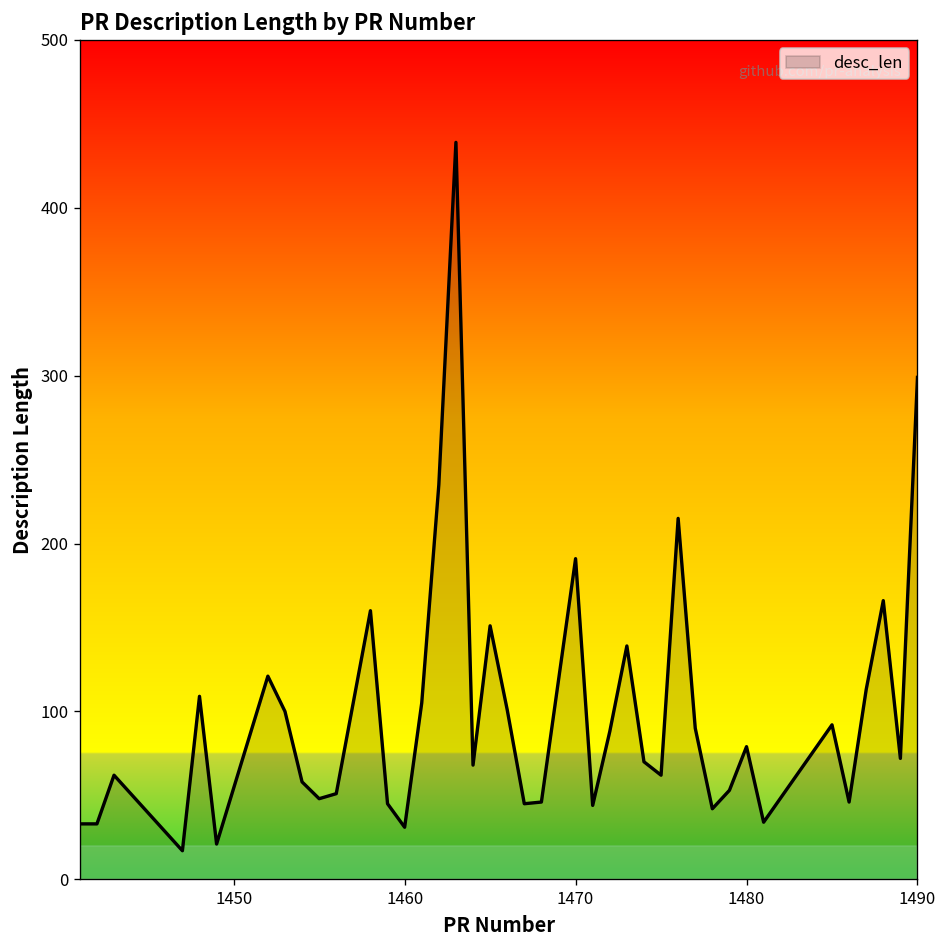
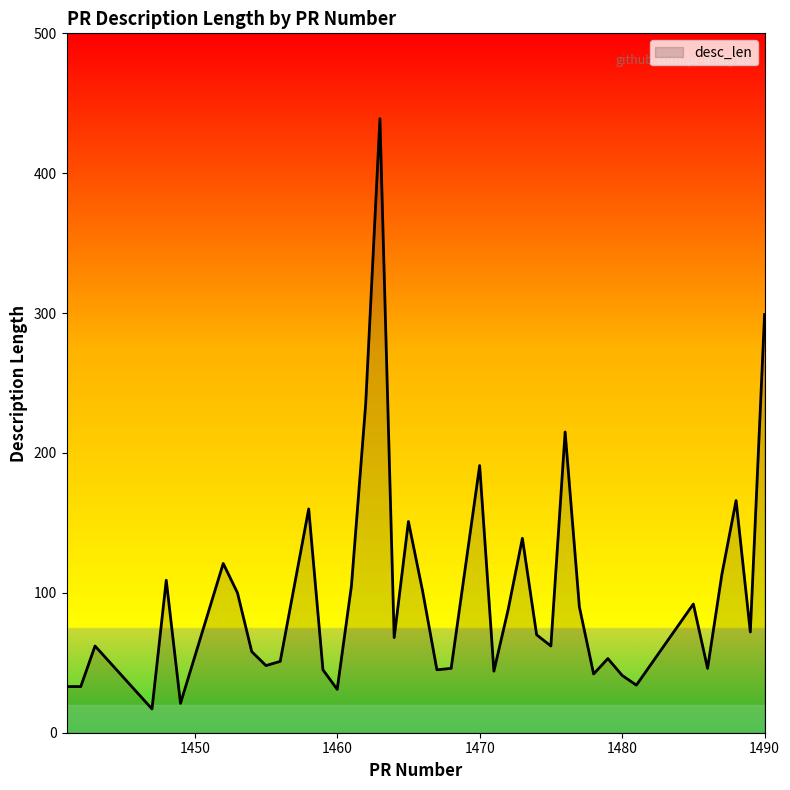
1480: 79 -> 41
